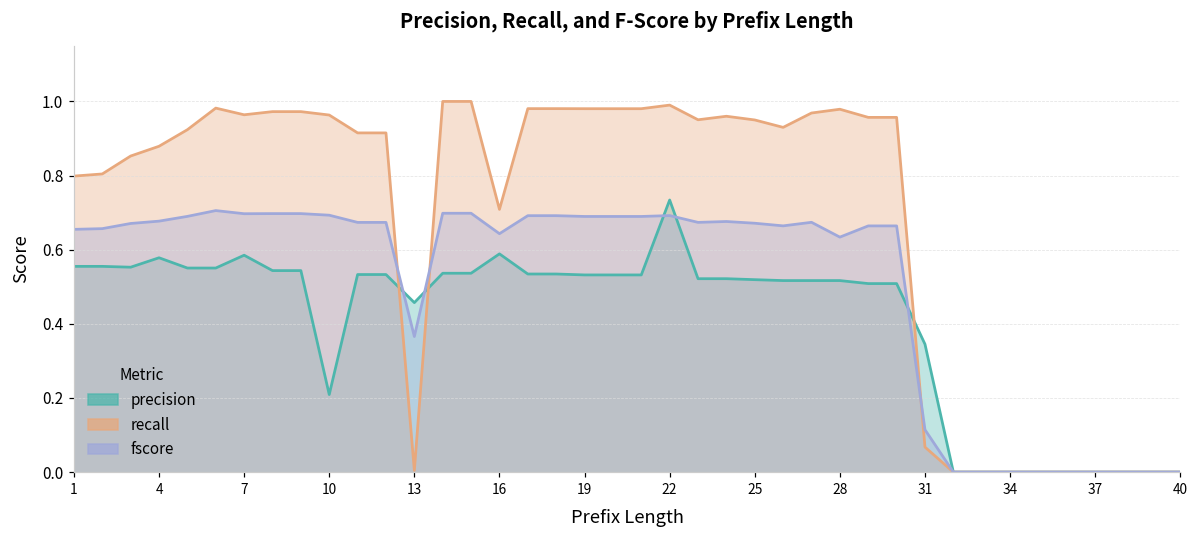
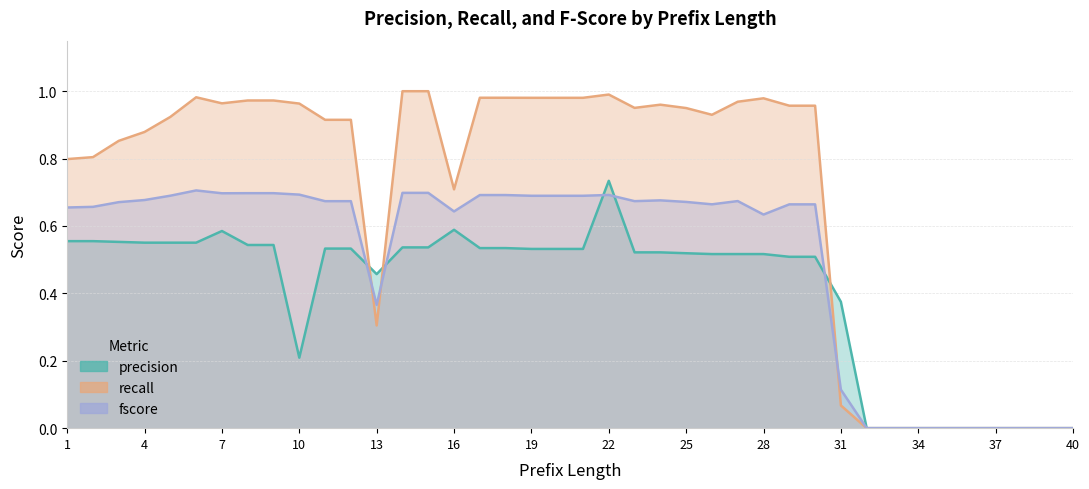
precision, 4: 0.58 -> 0.55
recall, 13: 0.00 -> 0.30
precision, 31: 0.35 -> 0.38
